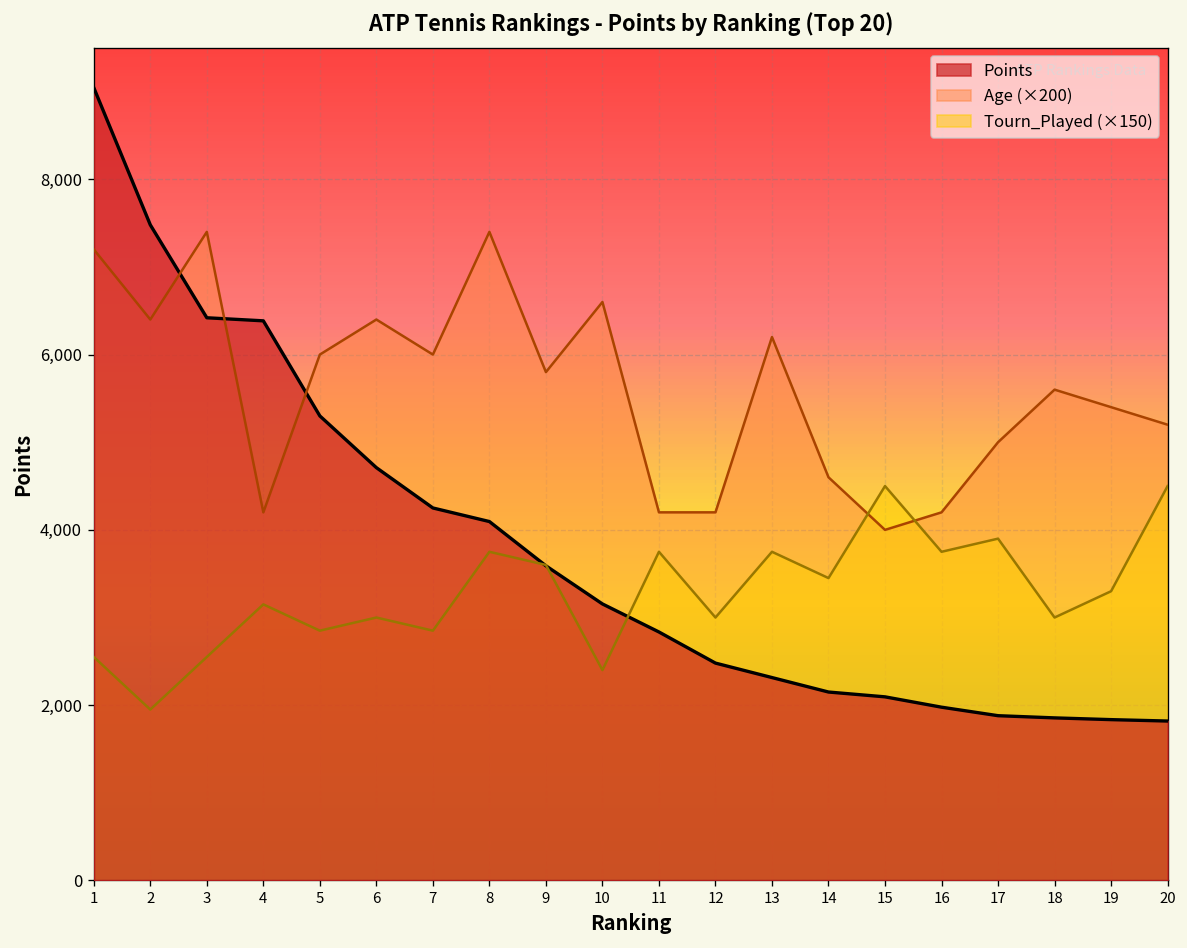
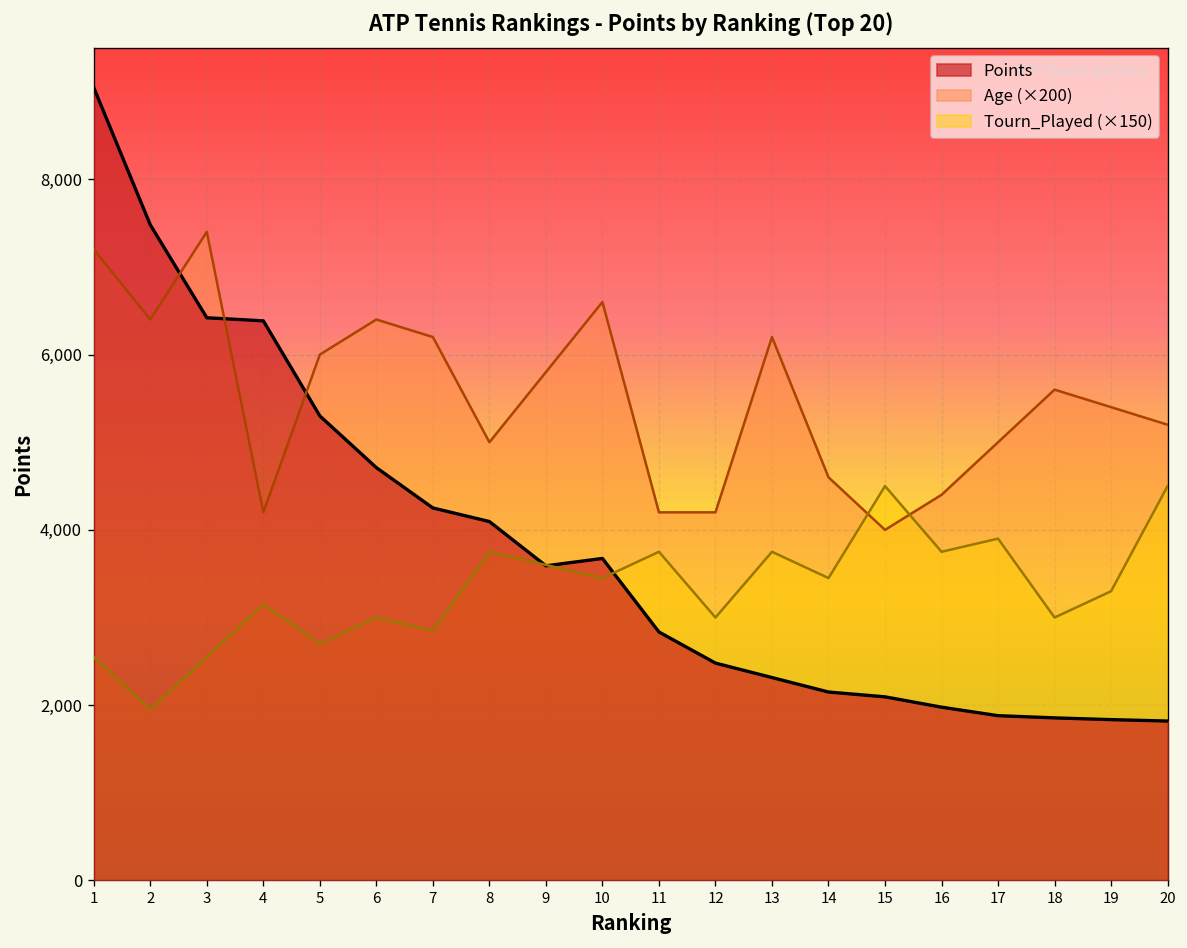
Tourn_Played (×150), 5: 2,900 -> 2,700
Age (×200), 7: 6,000 -> 6,200
Age (×200), 8: 7,400 -> 5,000
Points, 10: 3,200 -> 3,700
Tourn_Played (×150), 10: 2,400 -> 3,500
Age (×200), 16: 4,200 -> 4,400
